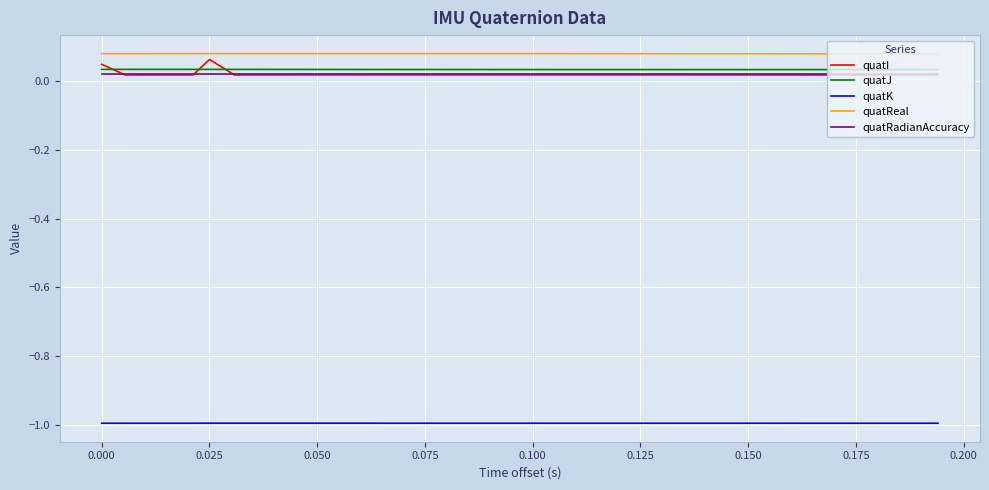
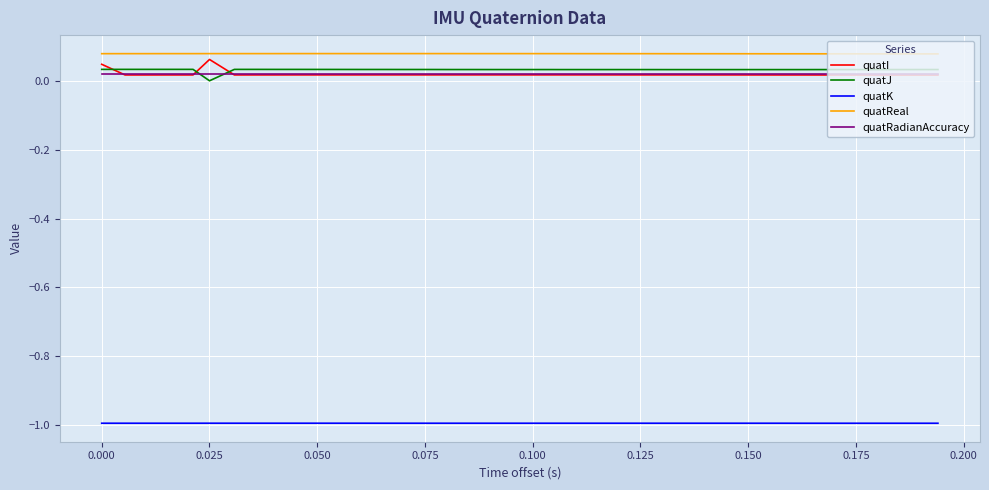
quatJ, 0.025: 0.03 -> 0.00
